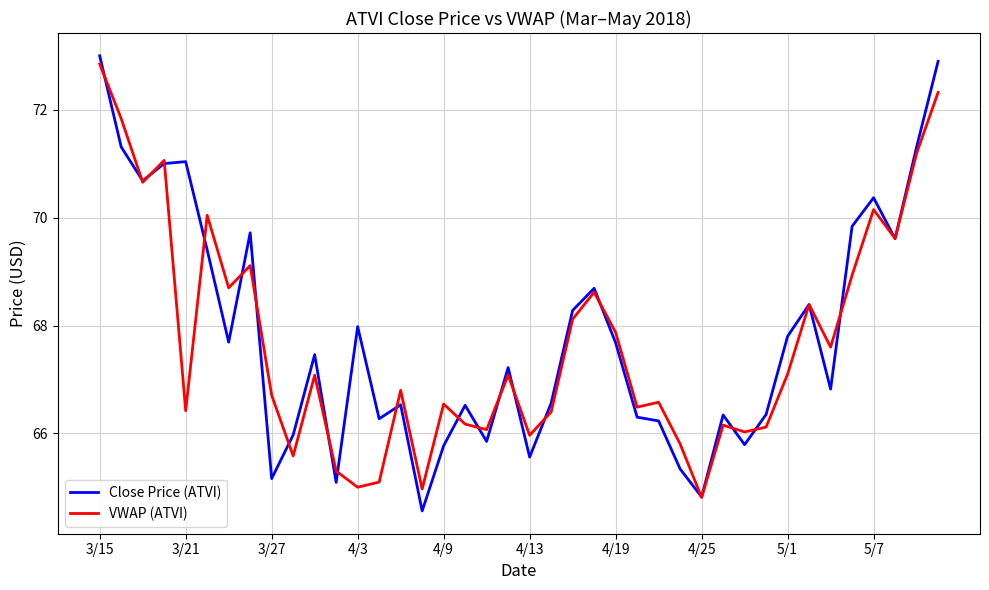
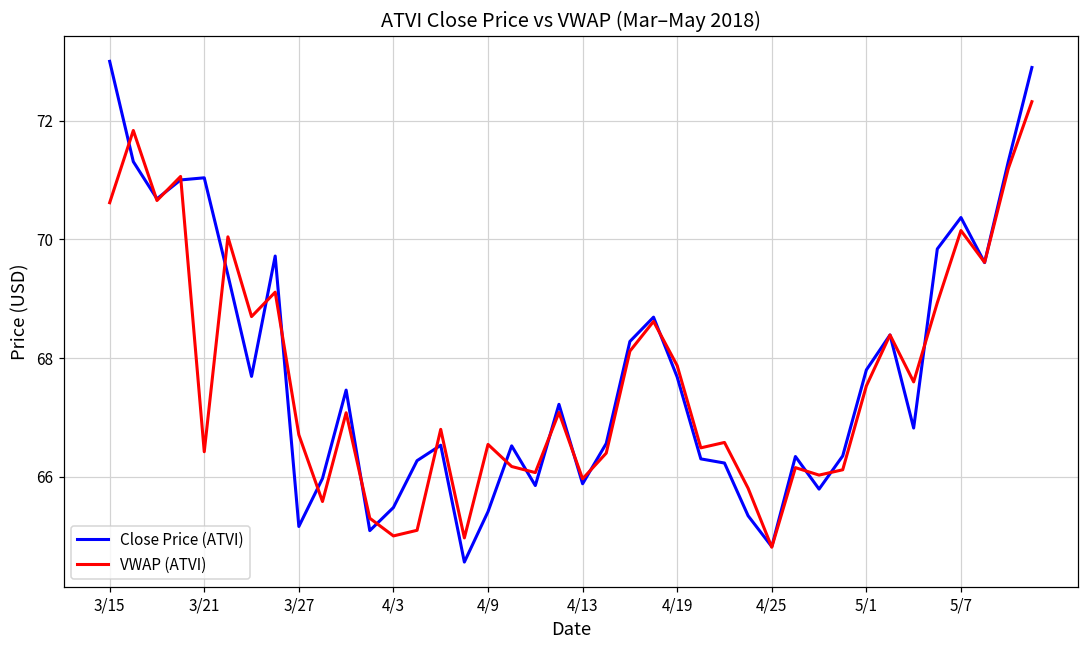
VWAP (ATVI), 3/15: 72.9 -> 70.6
Close Price (ATVI), 4/3: 68.0 -> 65.5
Close Price (ATVI), 4/9: 65.8 -> 65.4
Close Price (ATVI), 4/13: 65.6 -> 65.9
VWAP (ATVI), 5/1: 67.1 -> 67.5
